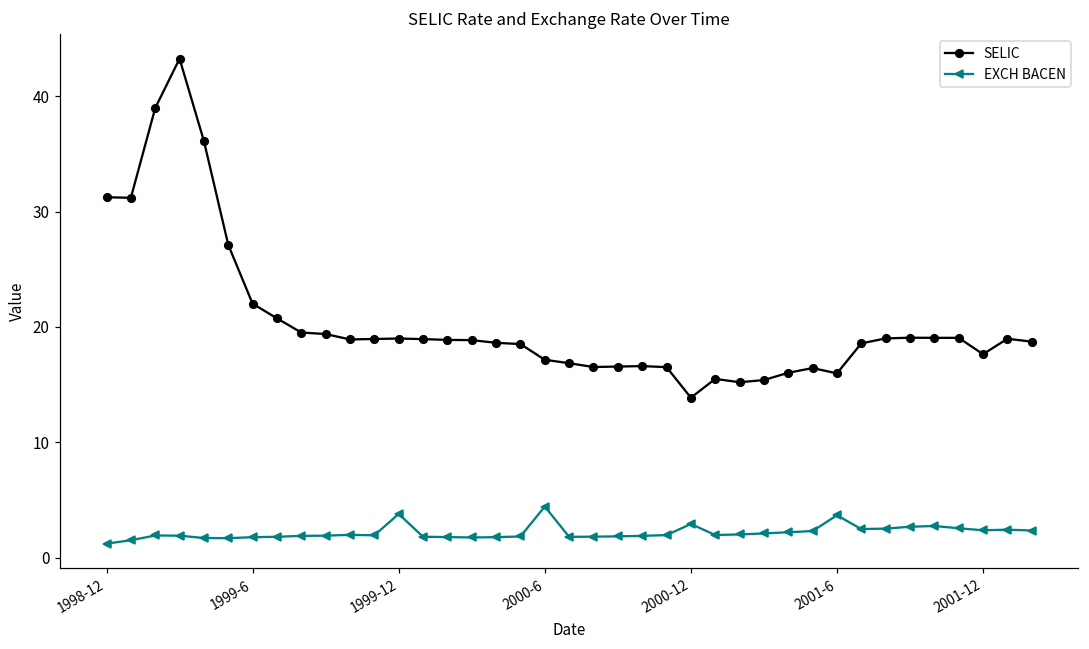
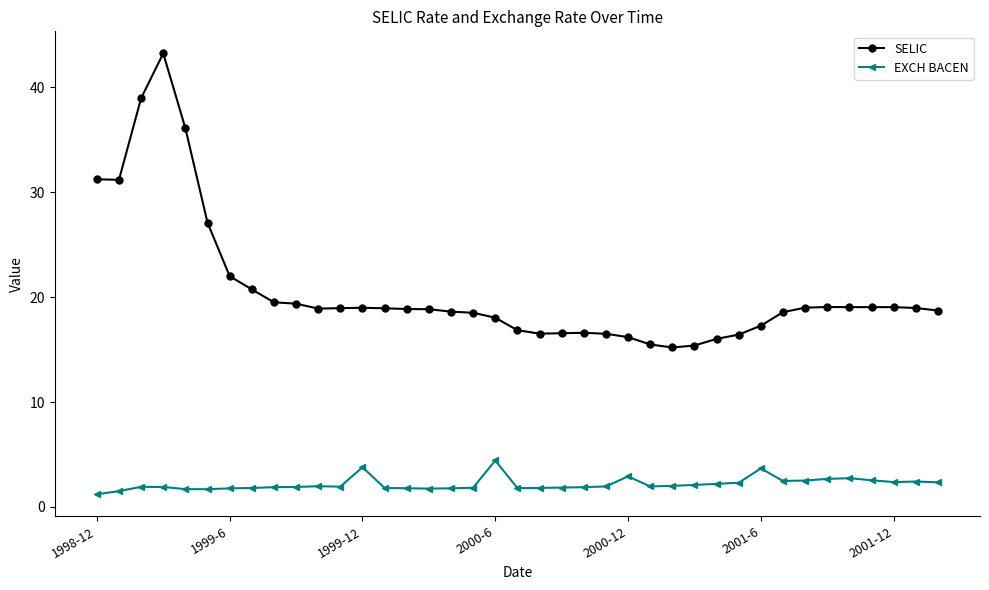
SELIC, 2000-6: 17.2 -> 18.0
SELIC, 2000-12: 13.9 -> 16.2
SELIC, 2001-6: 16.0 -> 17.3
SELIC, 2001-12: 17.6 -> 19.1
